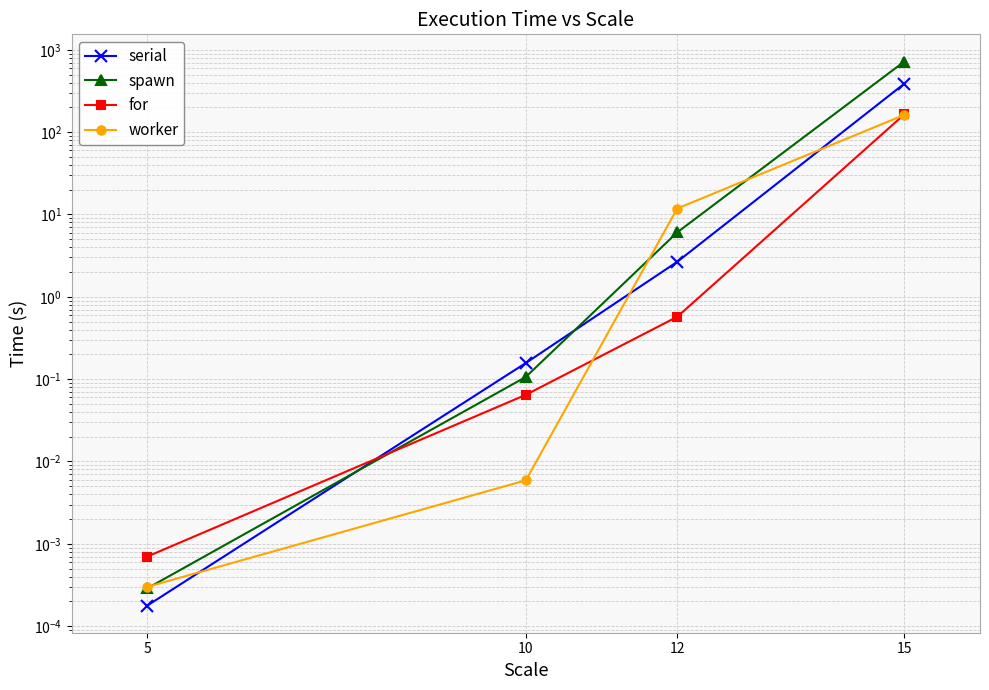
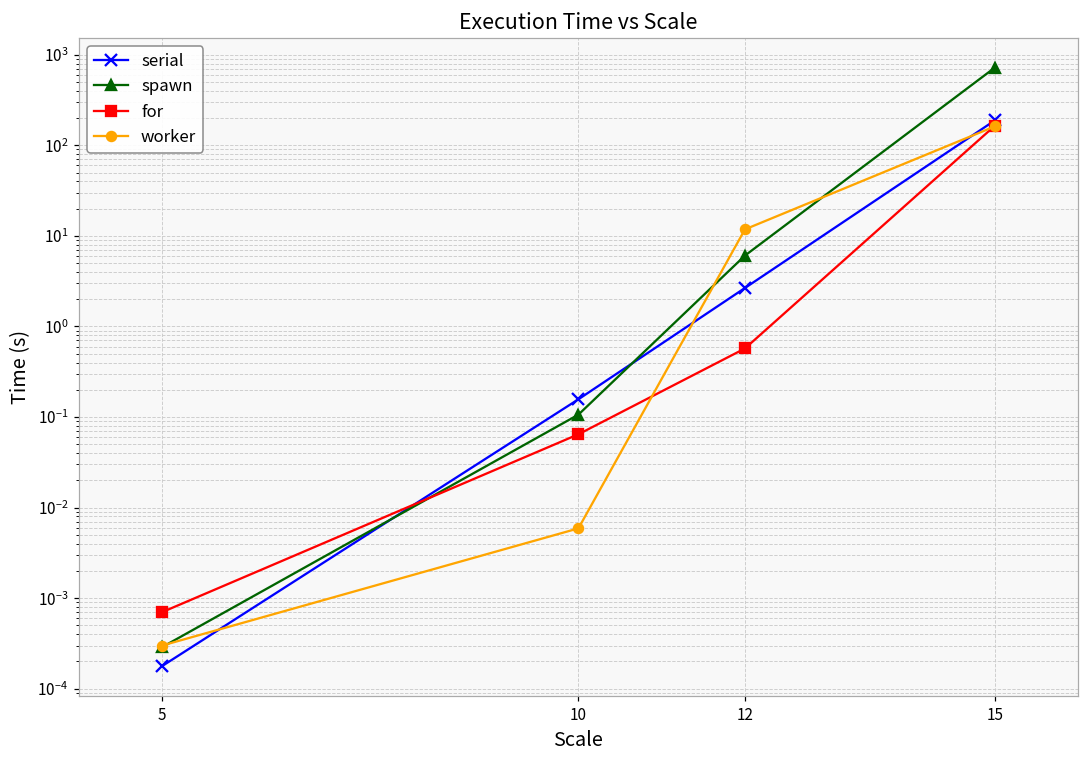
serial, 15: 400 -> 190
